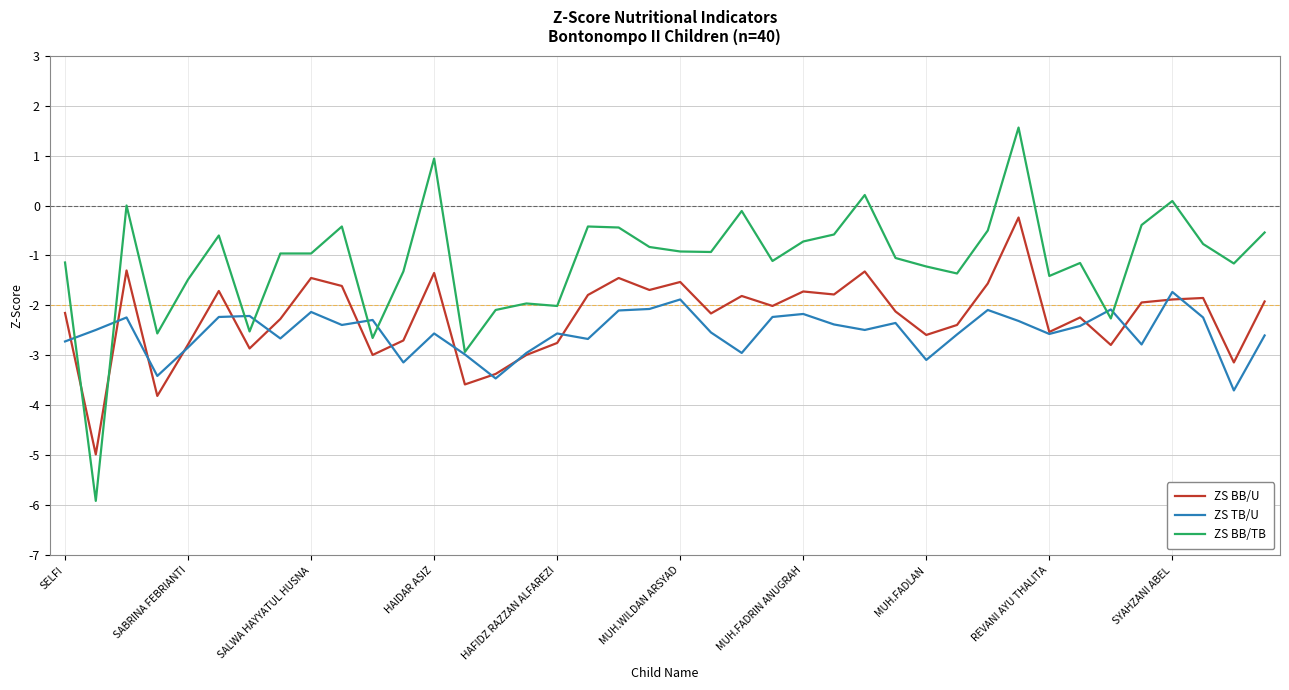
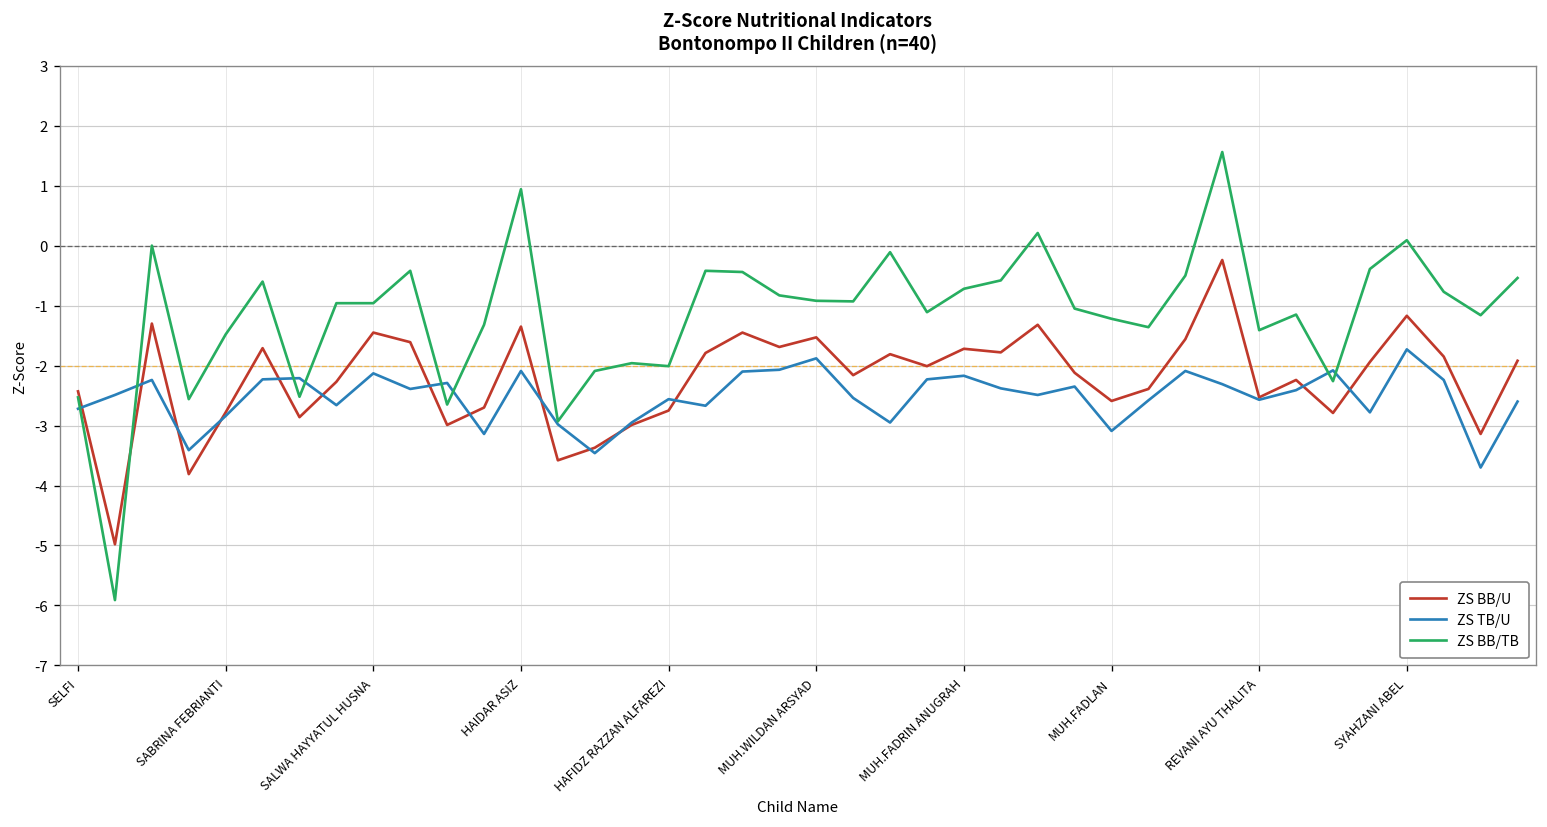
ZS BB/U, SELFI: -2.2 -> -2.4
ZS BB/TB, SELFI: -1.1 -> -2.5
ZS TB/U, HAIDAR ASIZ: -2.6 -> -2.1
ZS BB/U, SYAHZANI ABEL: -1.9 -> -1.2
